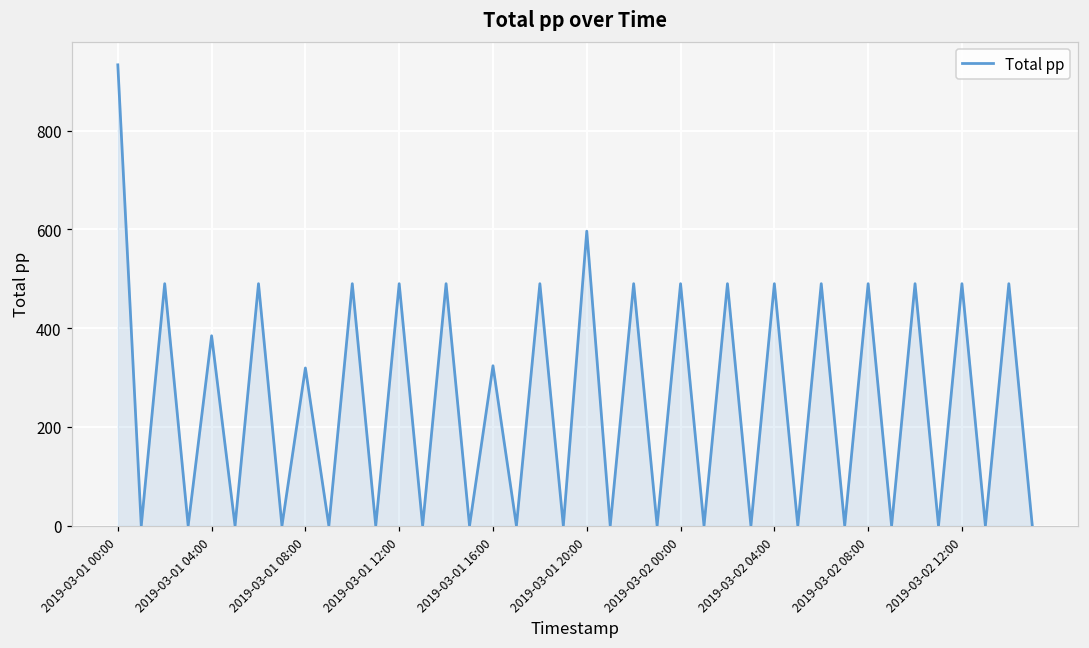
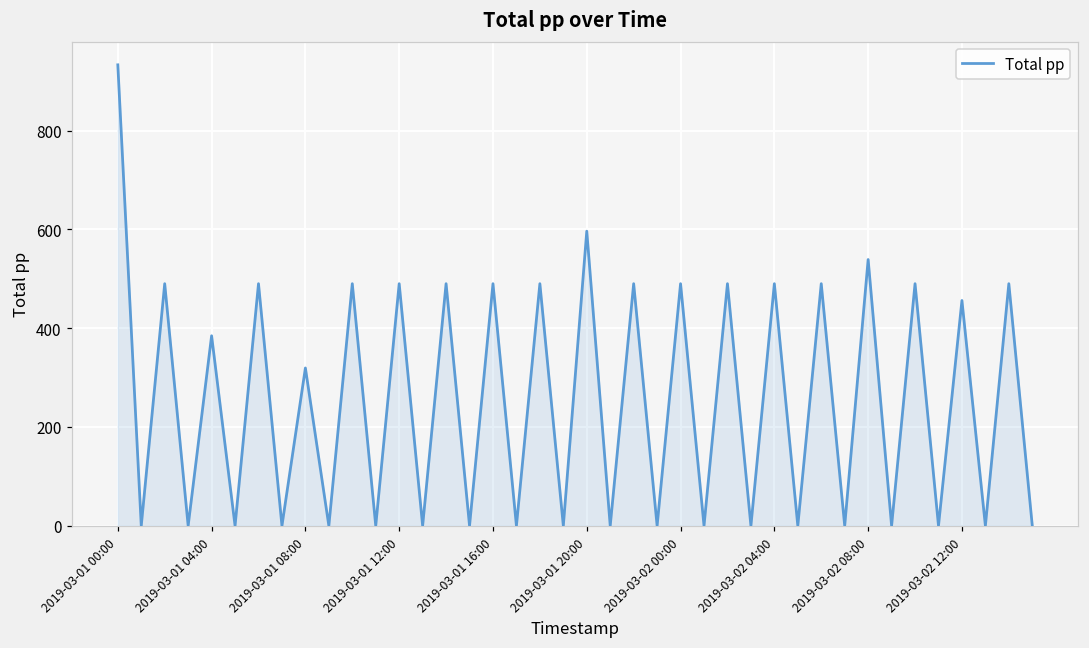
2019-03-01 16:00: 320 -> 490
2019-03-02 08:00: 490 -> 540
2019-03-02 12:00: 490 -> 460
